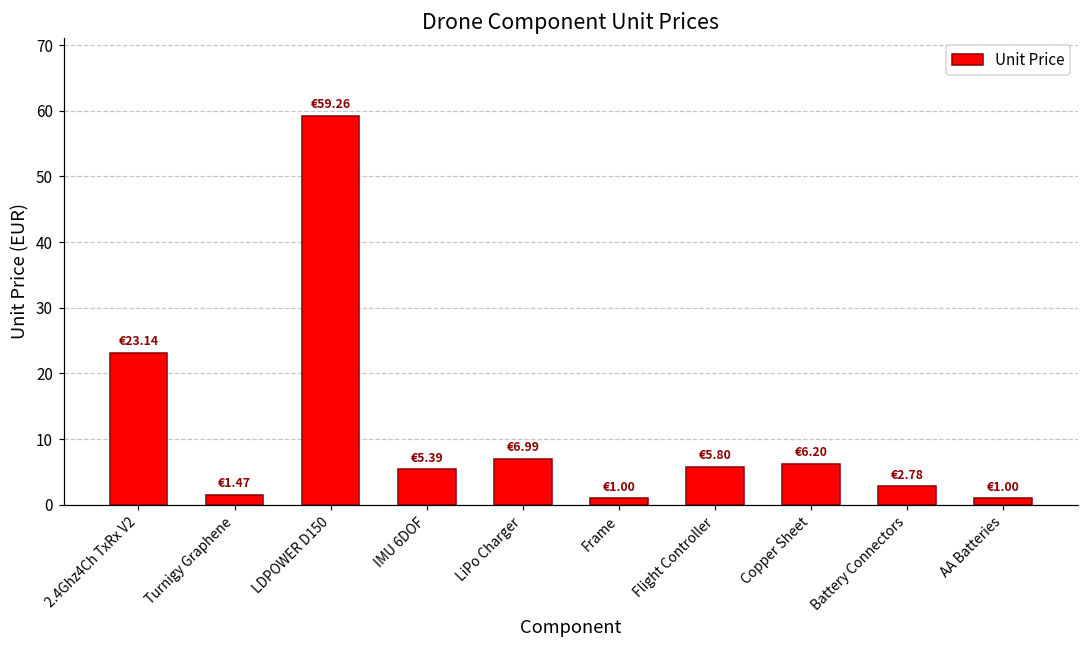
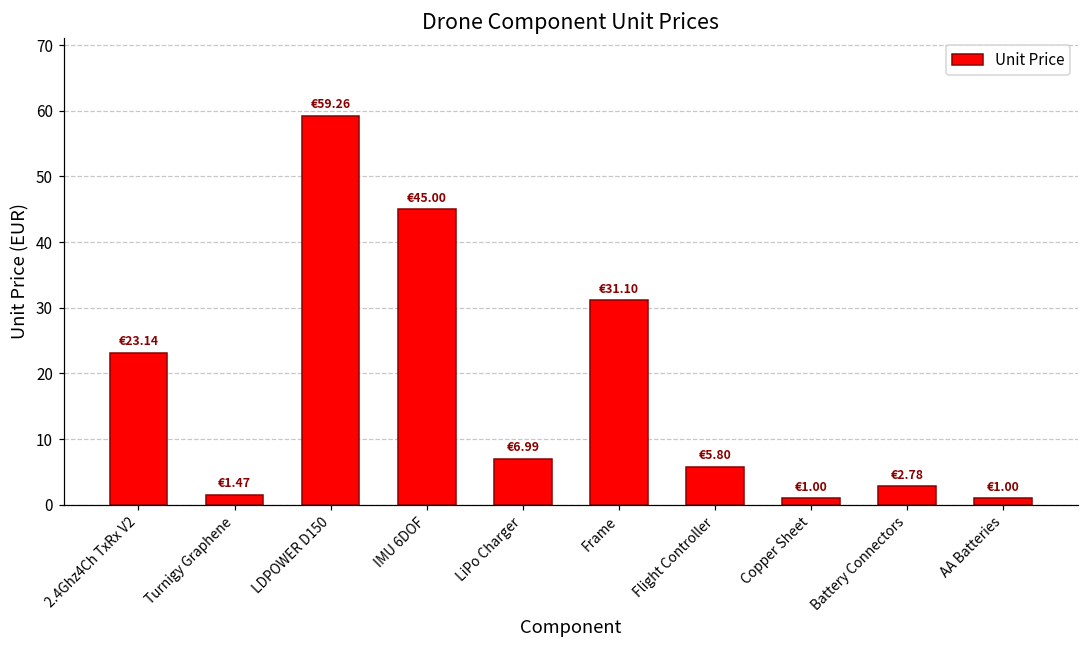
IMU 6DOF: €5.39 -> €45.00
Frame: €1.00 -> €31.10
Copper Sheet: €6.20 -> €1.00
